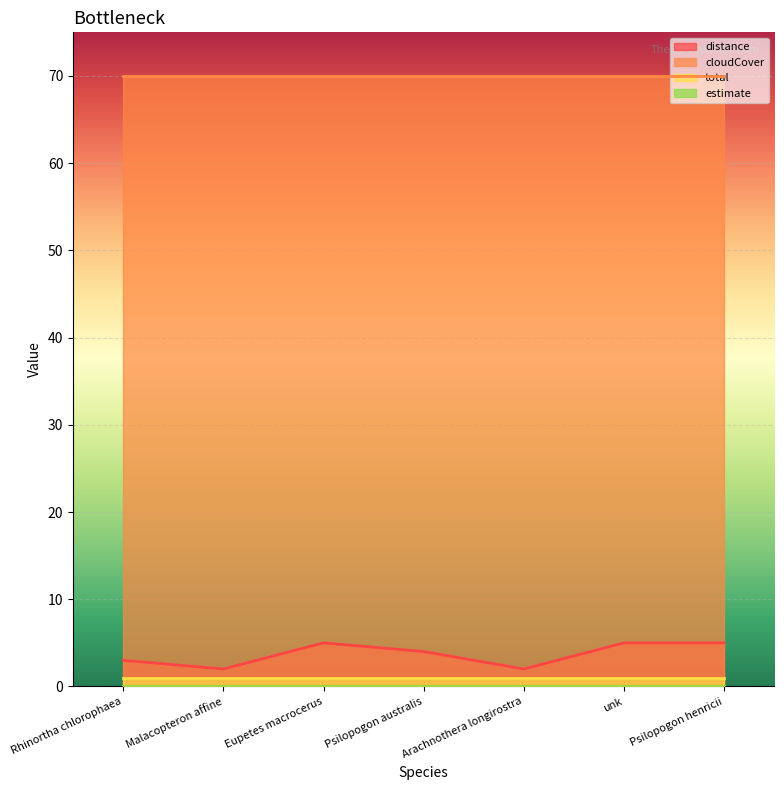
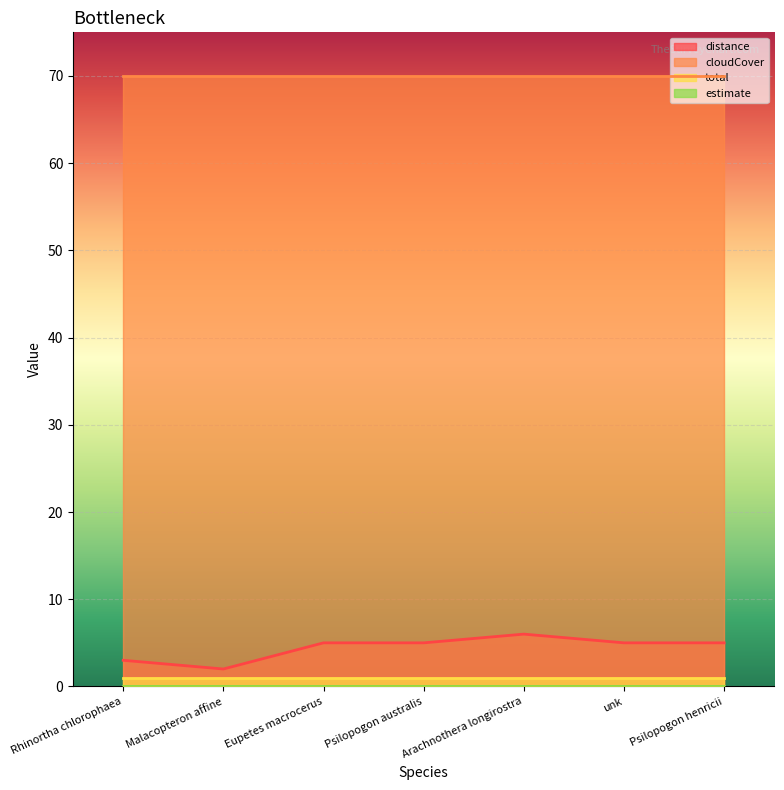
distance, Psilopogon australis: 4 -> 5
distance, Arachnothera longirostra: 2 -> 6
